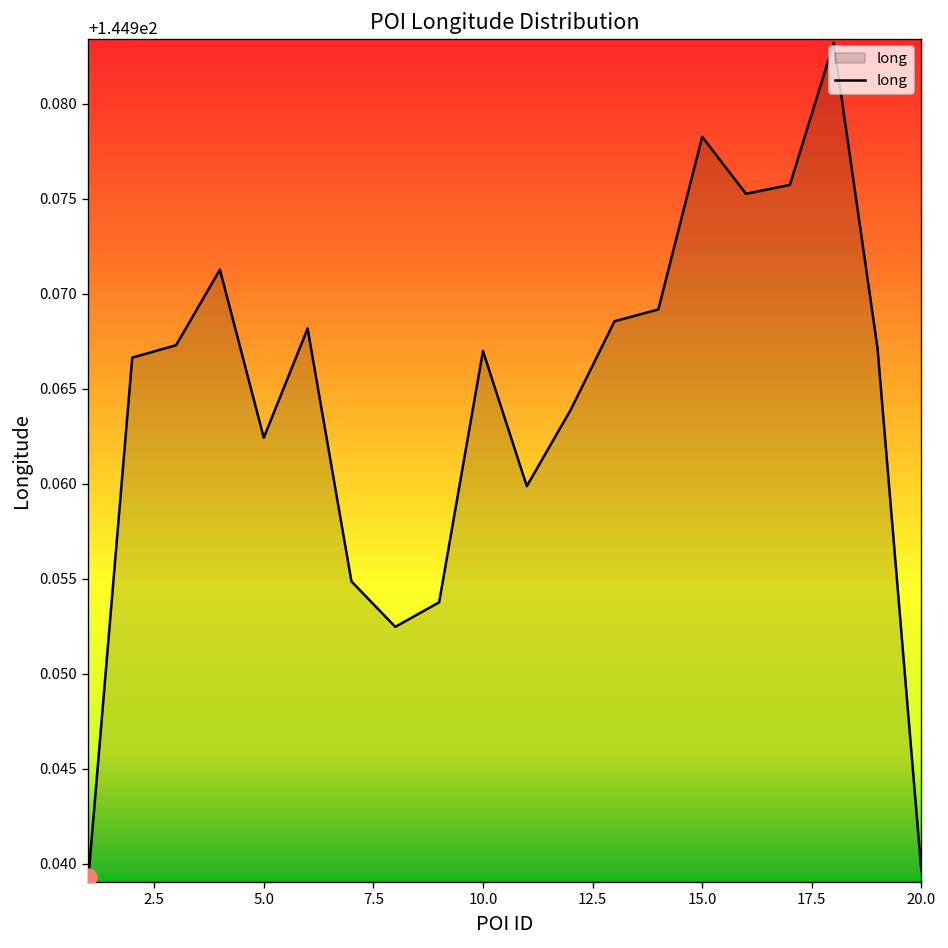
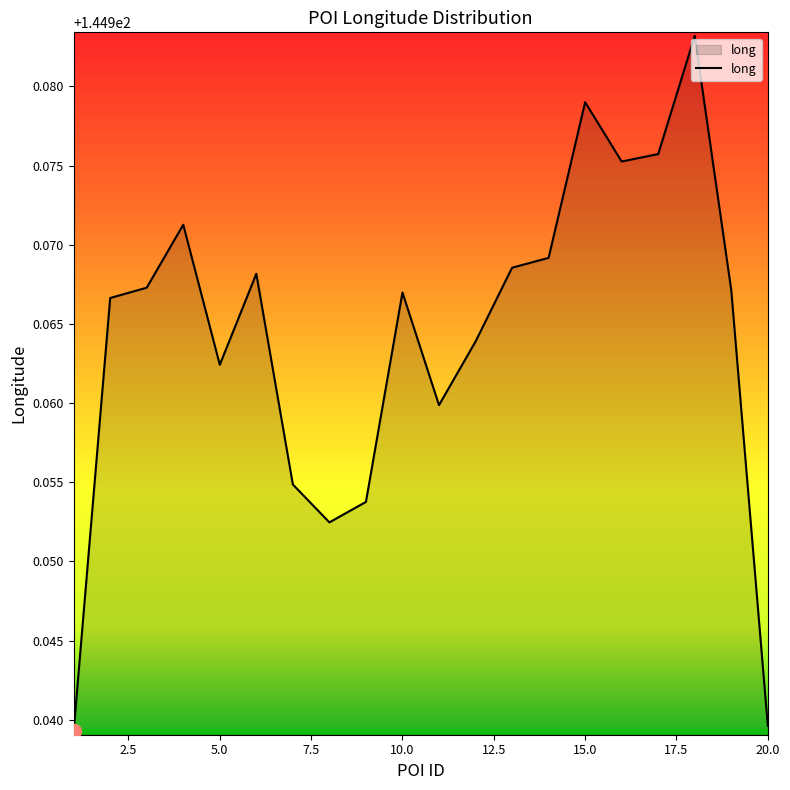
long, 15.0: 144.9783 -> 144.9790
